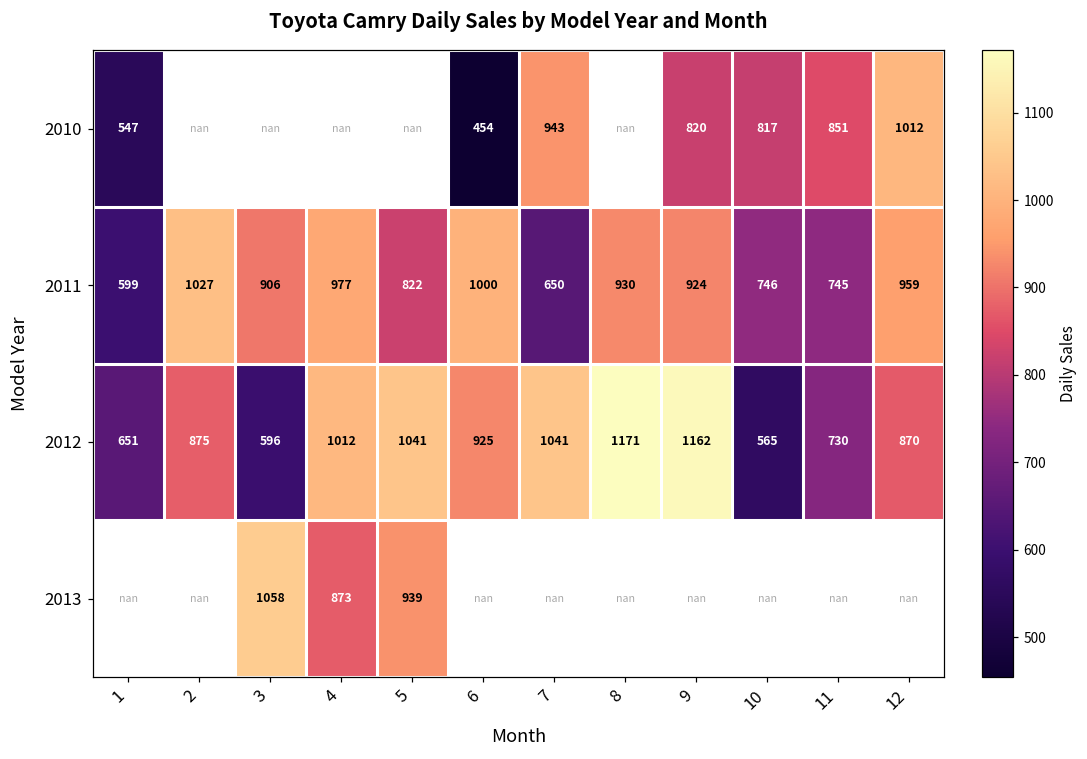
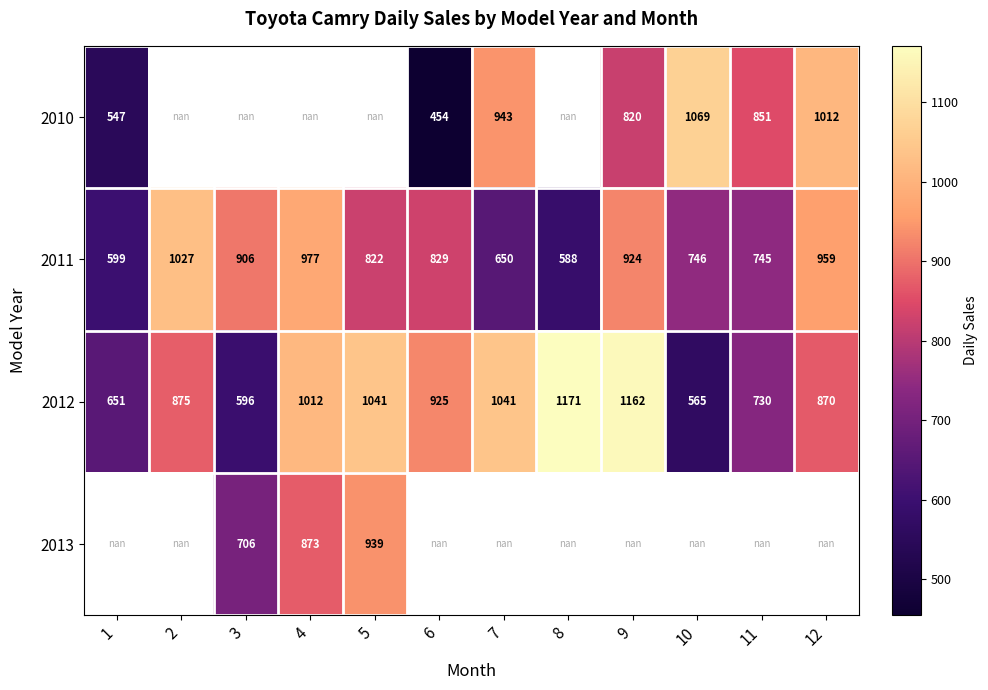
2010, 10: 817 -> 1069
2011, 6: 1000 -> 829
2011, 8: 930 -> 588
2013, 3: 1058 -> 706
